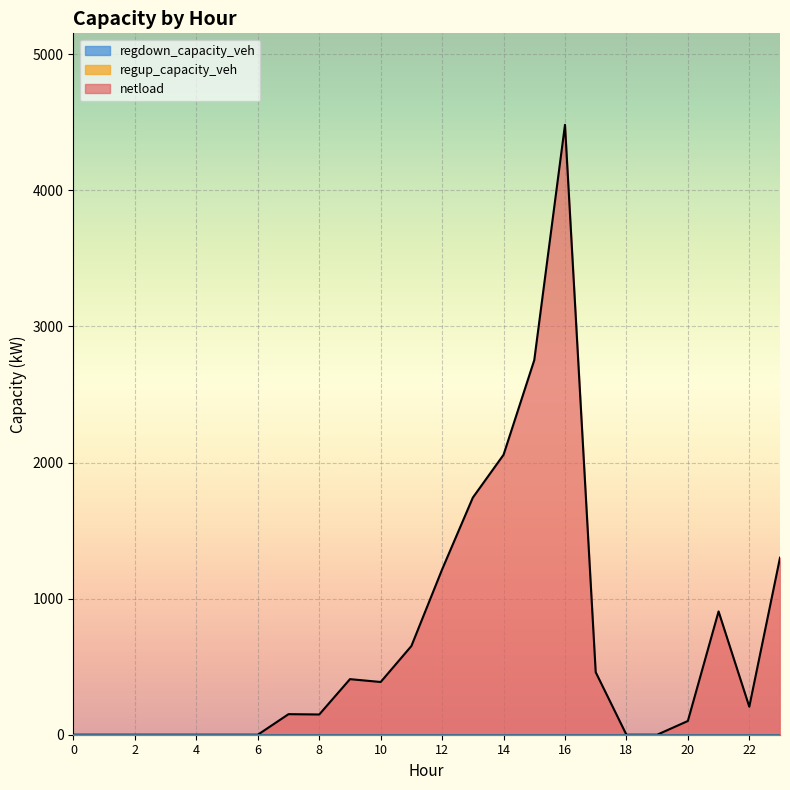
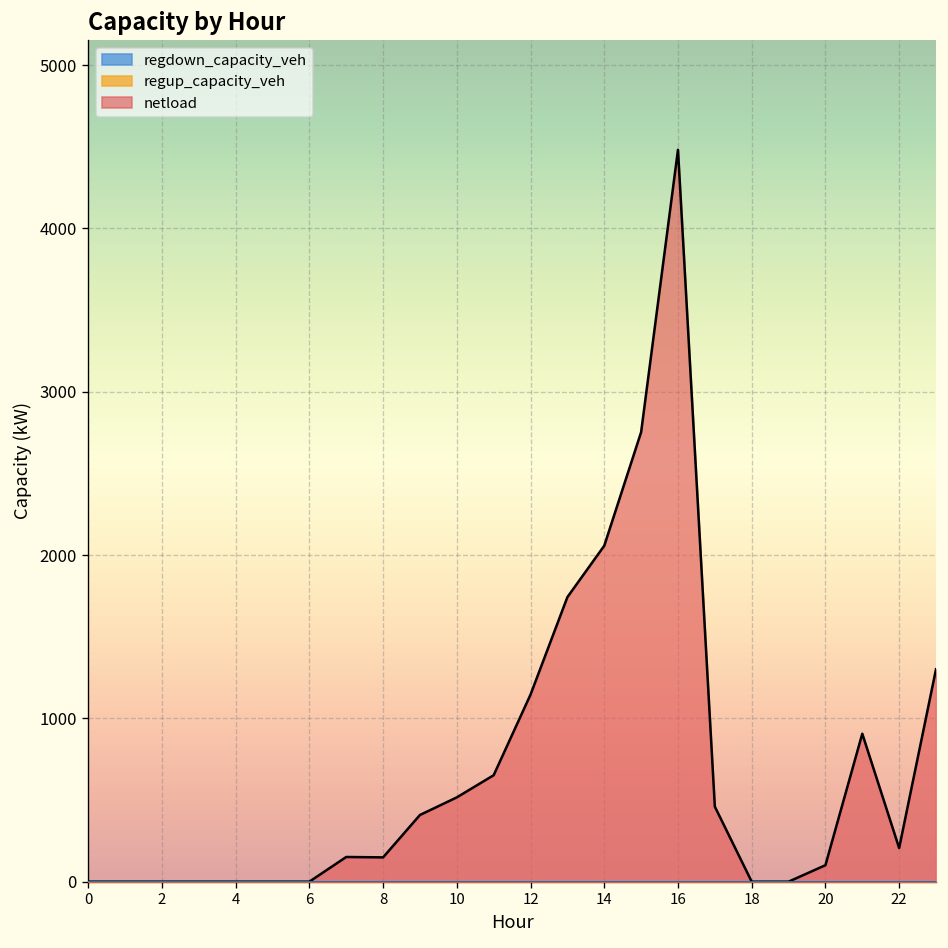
netload, 10: 390 -> 520
netload, 12: 1210 -> 1150
